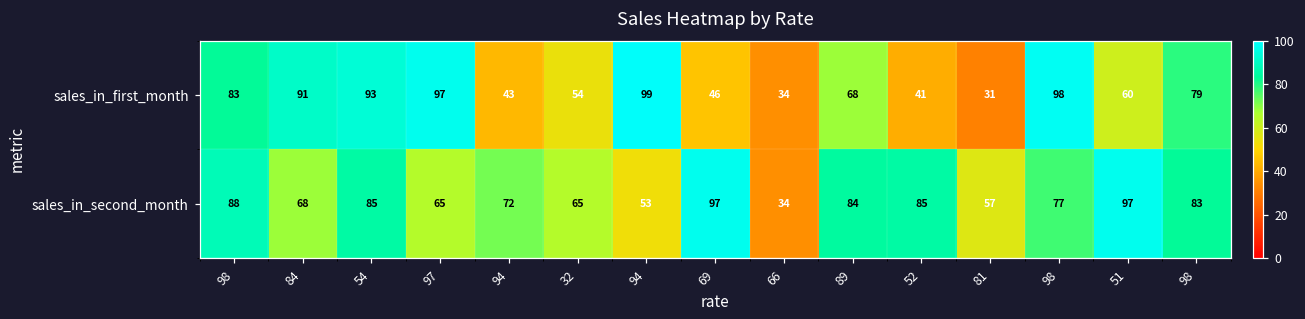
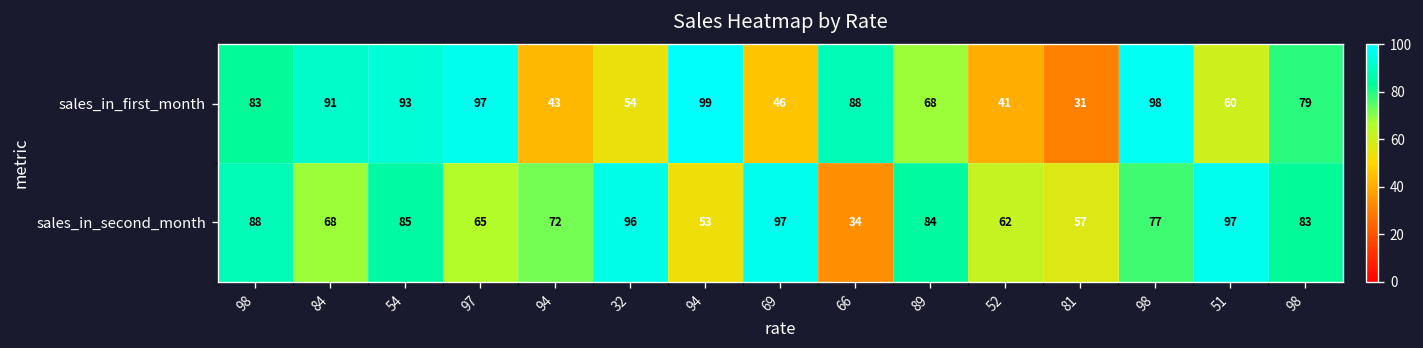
sales_in_first_month, 66: 34 -> 88
sales_in_second_month, 32: 65 -> 96
sales_in_second_month, 52: 85 -> 62
